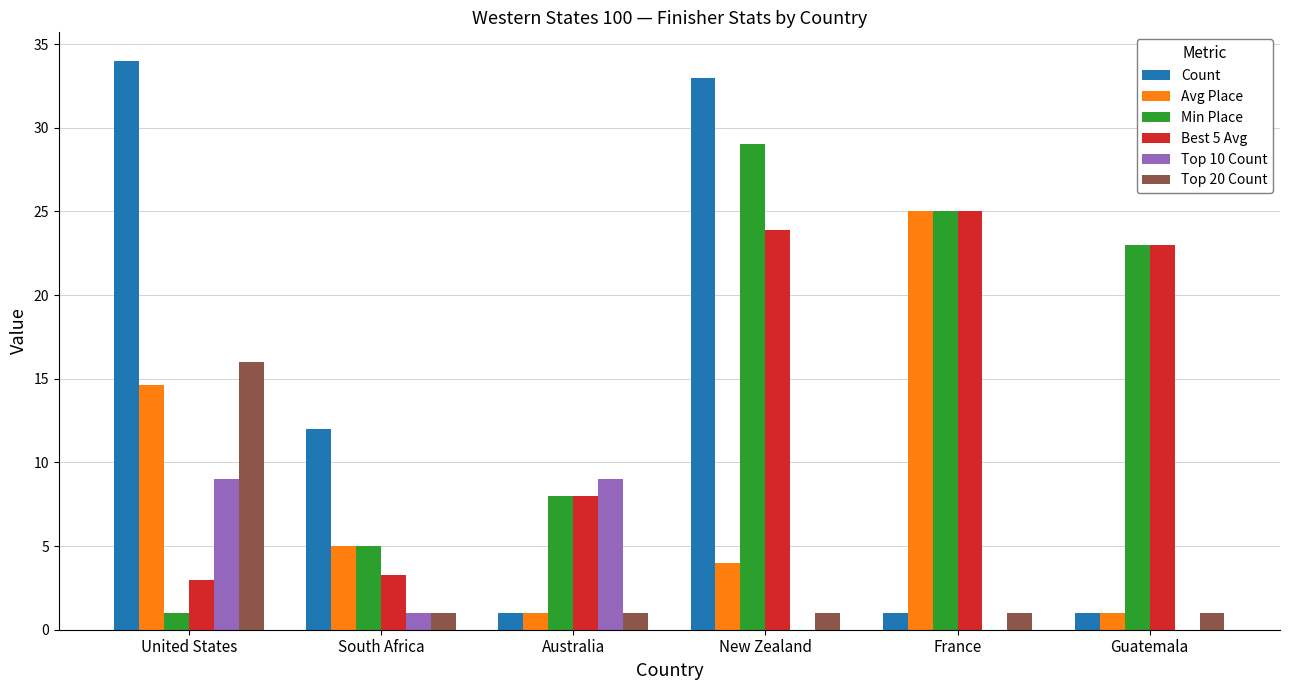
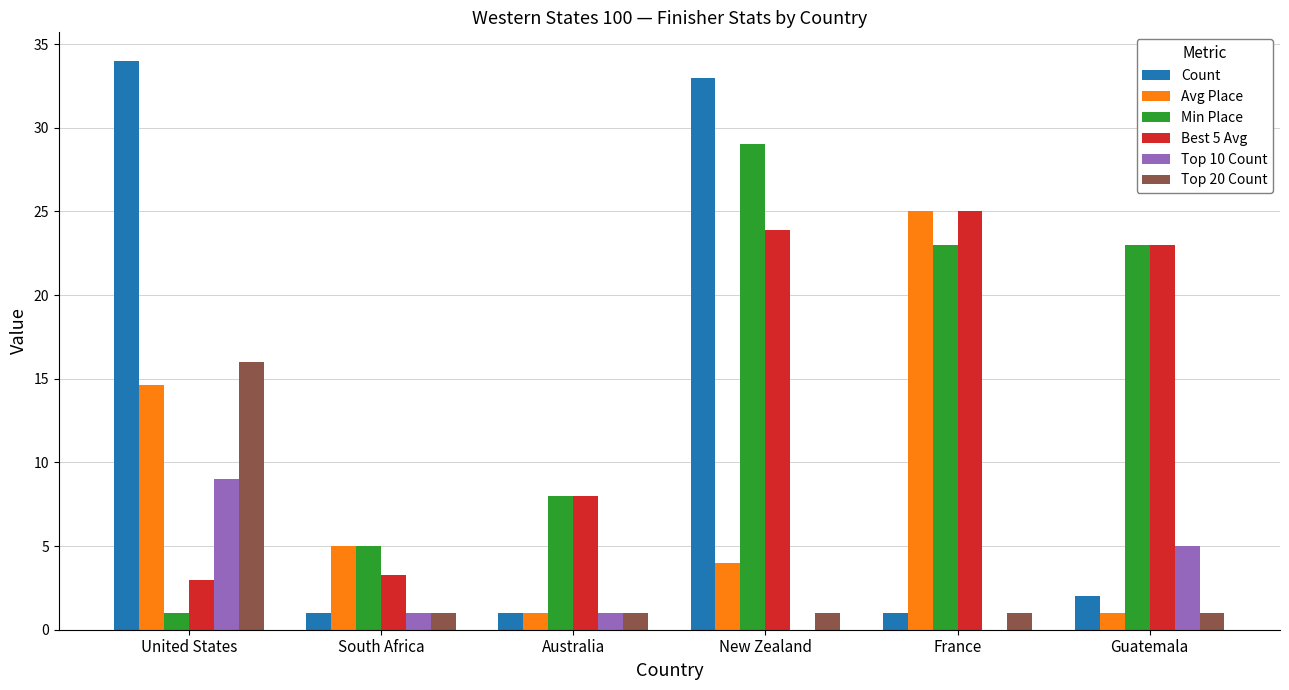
Count, South Africa: 12 -> 1
Top 10 Count, Australia: 9 -> 1
Min Place, France: 25 -> 23
Count, Guatemala: 1 -> 2
Top 10 Count, Guatemala: 0 -> 5
